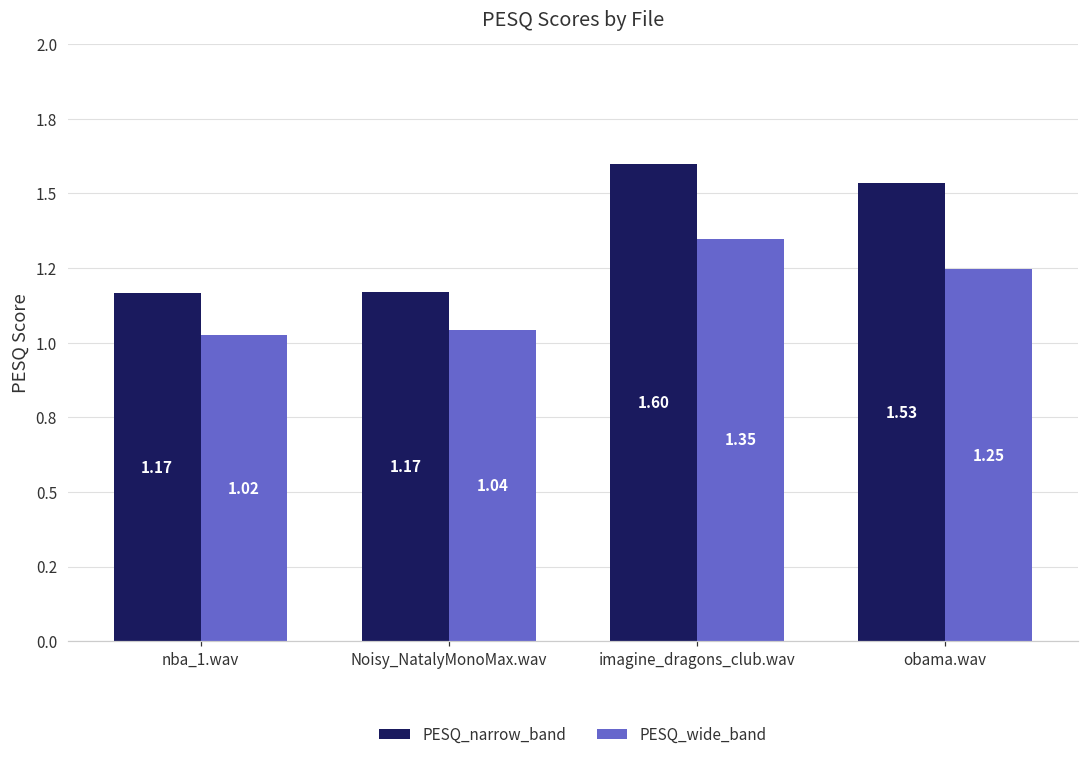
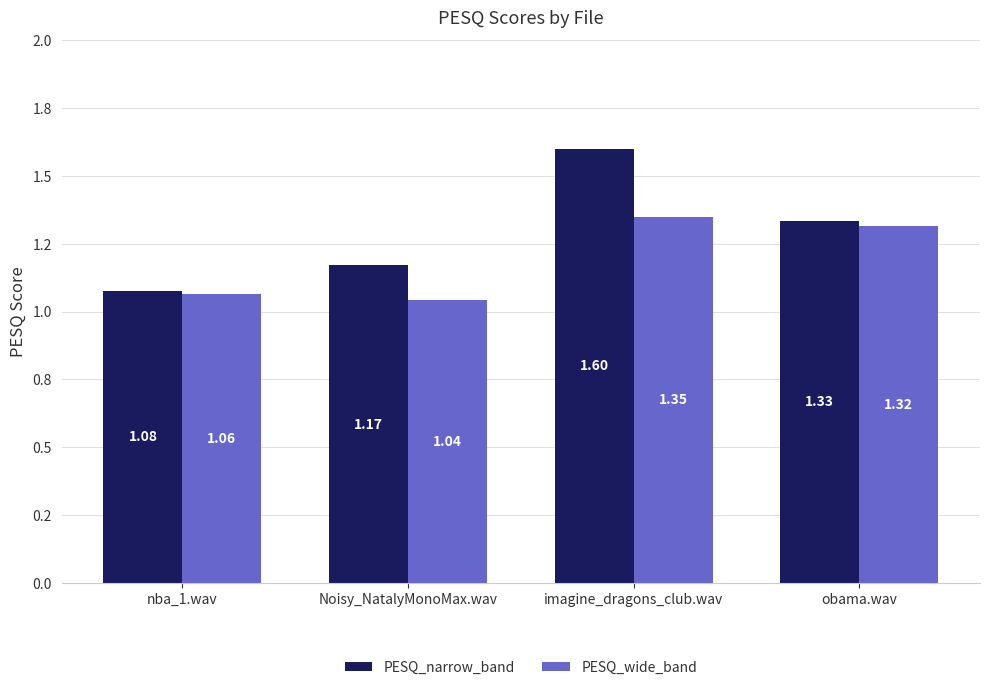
PESQ_narrow_band, nba_1.wav: 1.17 -> 1.08
PESQ_wide_band, nba_1.wav: 1.02 -> 1.06
PESQ_narrow_band, obama.wav: 1.53 -> 1.33
PESQ_wide_band, obama.wav: 1.25 -> 1.32
